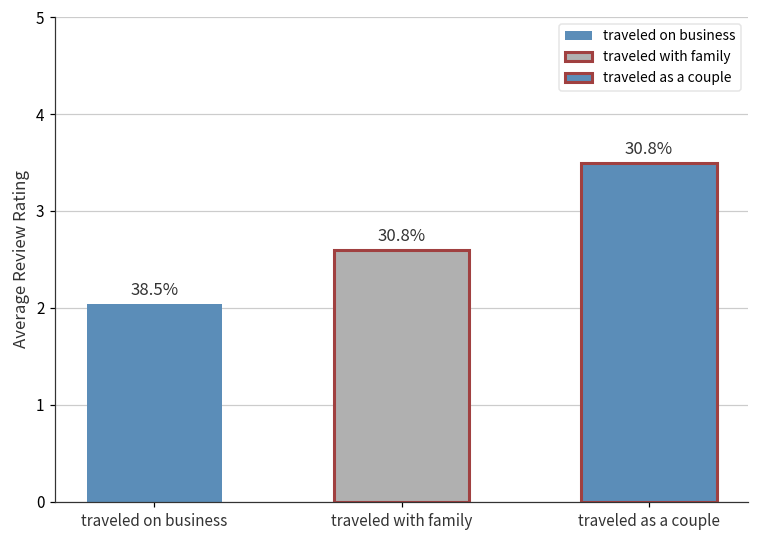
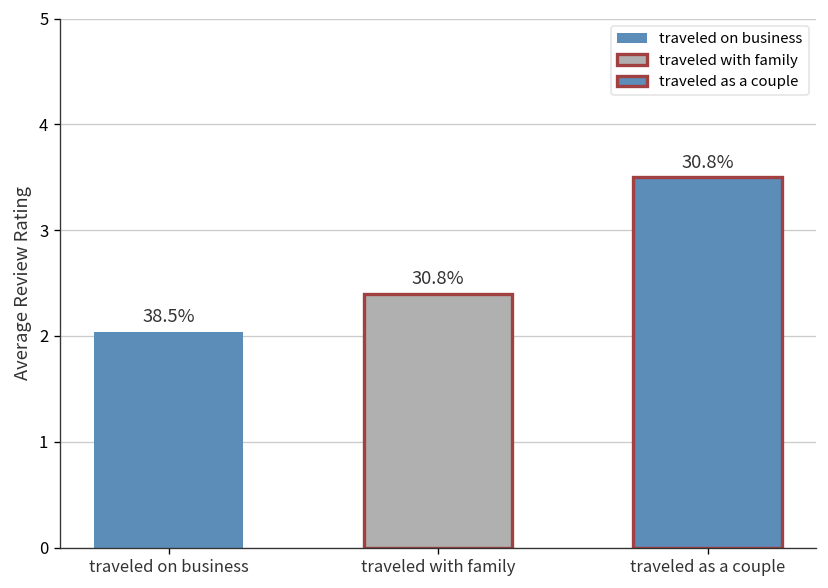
traveled with family: 2.6 -> 2.4
